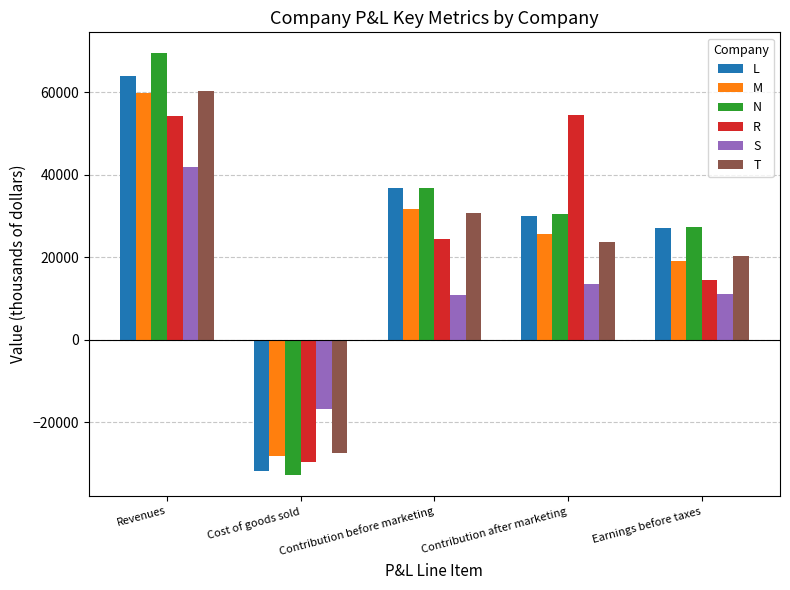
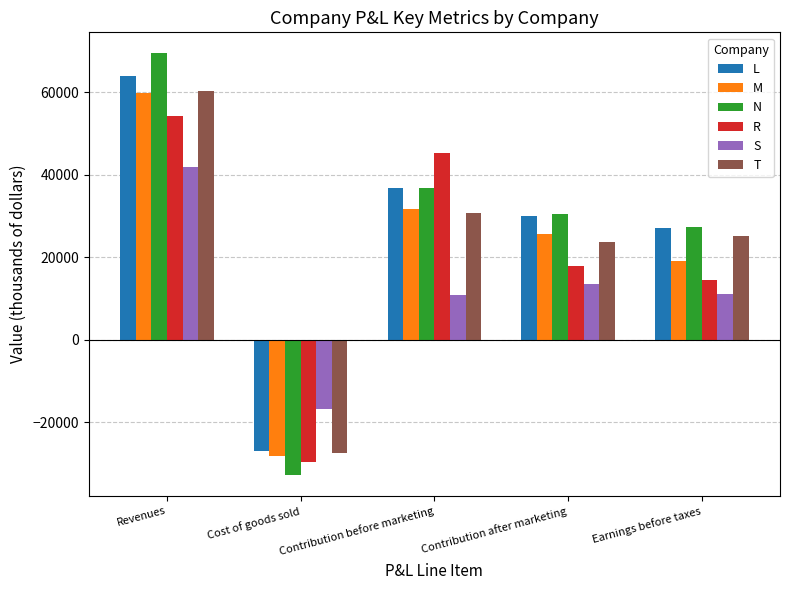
L, Cost of goods sold: -32000 -> -27000
R, Contribution before marketing: 25000 -> 45000
R, Contribution after marketing: 55000 -> 18000
T, Earnings before taxes: 20000 -> 25000
